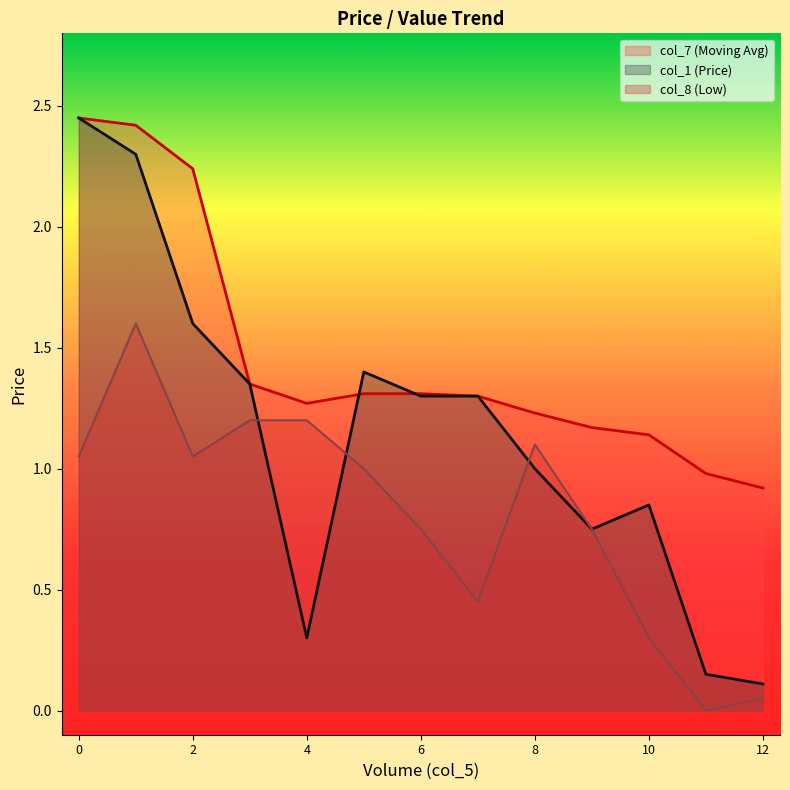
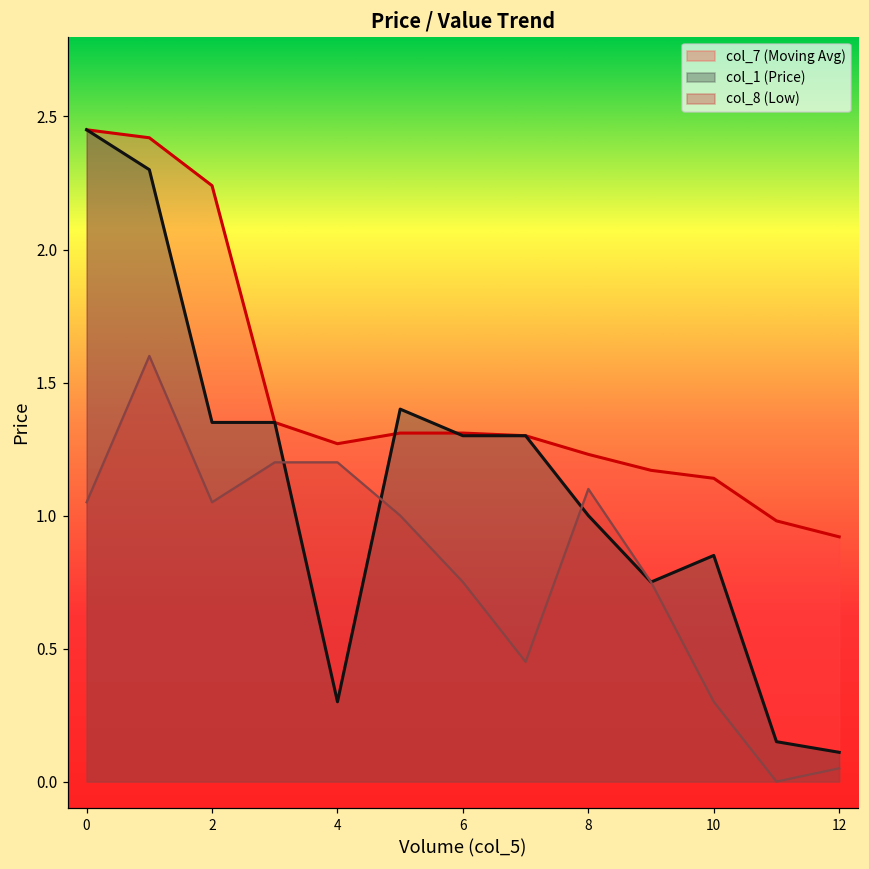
col_1 (Price), 2: 1.60 -> 1.35
